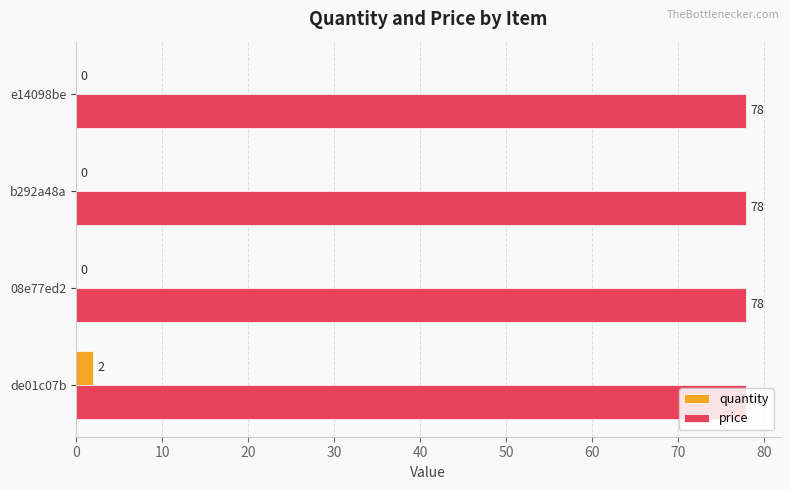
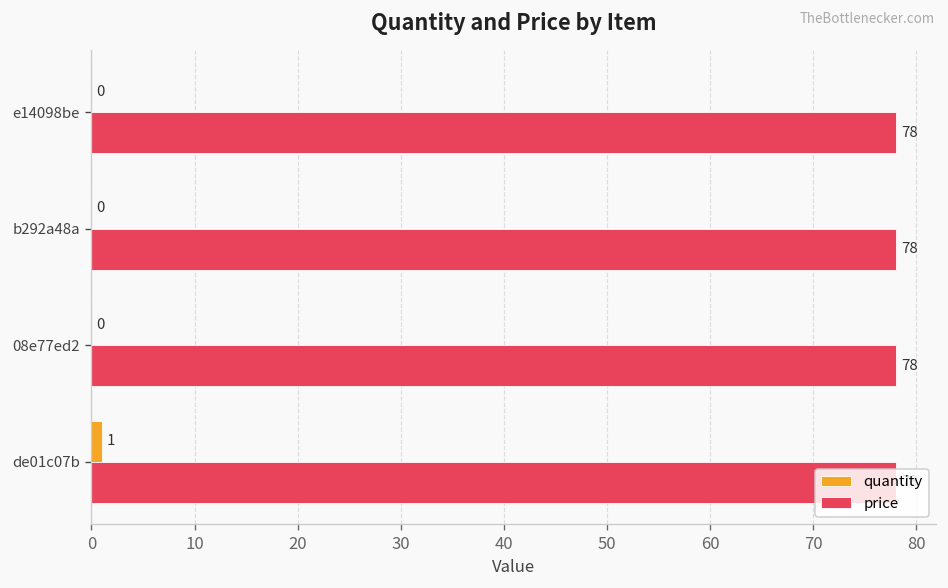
quantity, de01c07b: 2 -> 1
